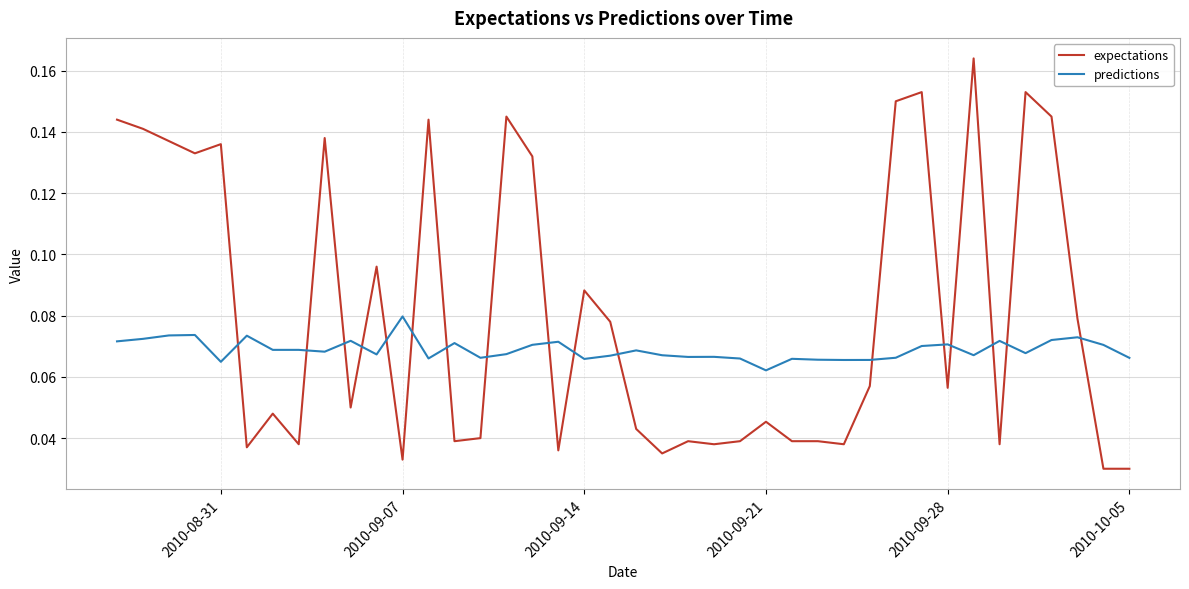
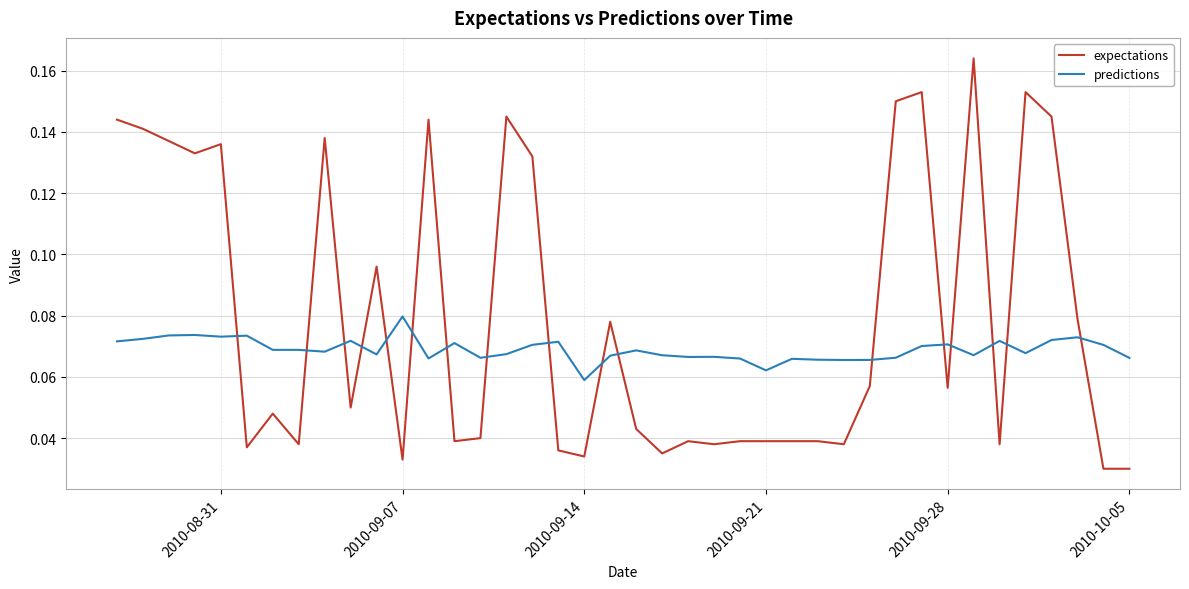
predictions, 2010-08-31: 0.065 -> 0.073
expectations, 2010-09-14: 0.088 -> 0.034
predictions, 2010-09-14: 0.066 -> 0.059
expectations, 2010-09-21: 0.045 -> 0.039
